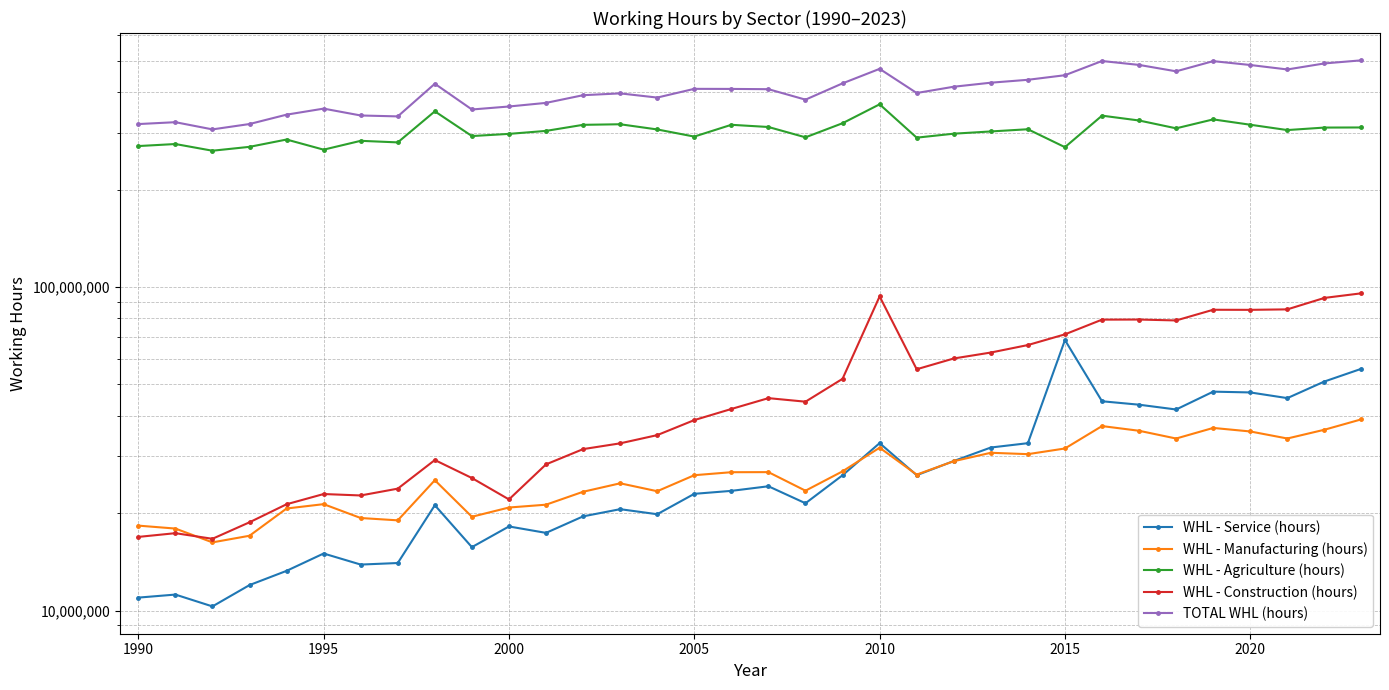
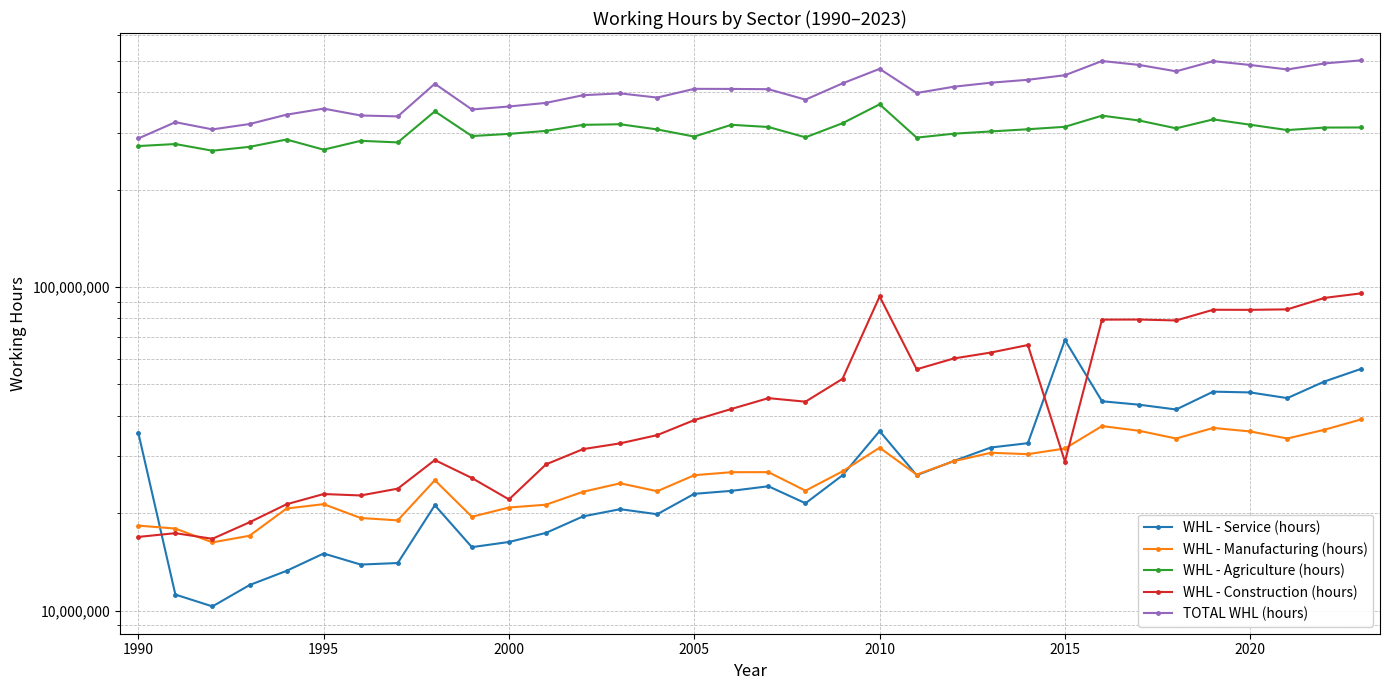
WHL - Service (hours), 1990: 11,000,000 -> 35,000,000
TOTAL WHL (hours), 1990: 320,000,000 -> 290,000,000
WHL - Service (hours), 2000: 18,000,000 -> 16,000,000
WHL - Service (hours), 2010: 33,000,000 -> 36,000,000
WHL - Agriculture (hours), 2015: 270,000,000 -> 310,000,000
WHL - Construction (hours), 2015: 71,000,000 -> 29,000,000
